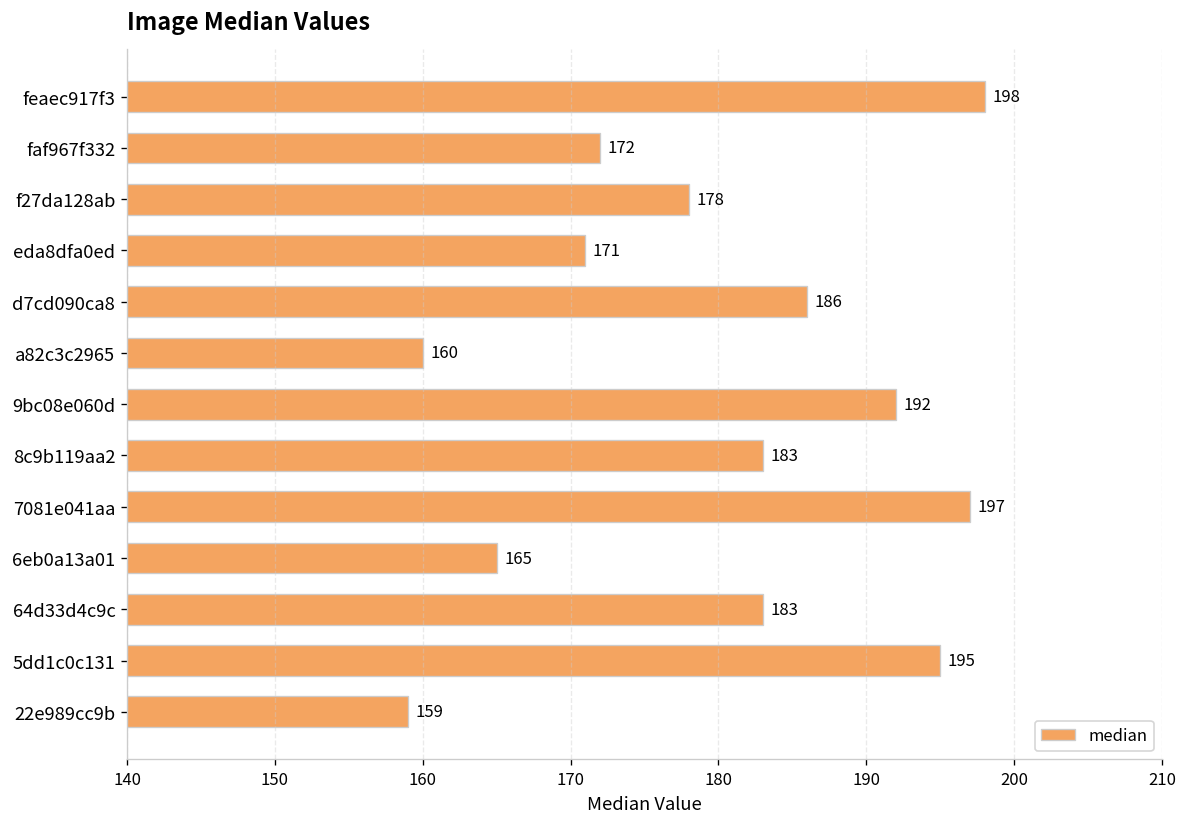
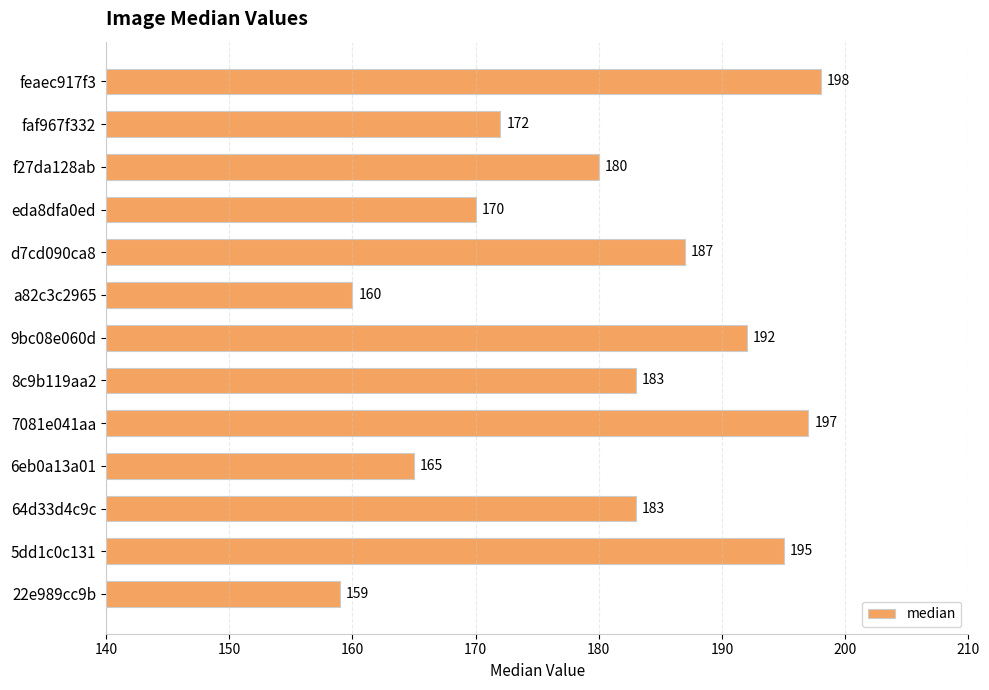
f27da128ab: 178 -> 180
eda8dfa0ed: 171 -> 170
d7cd090ca8: 186 -> 187
